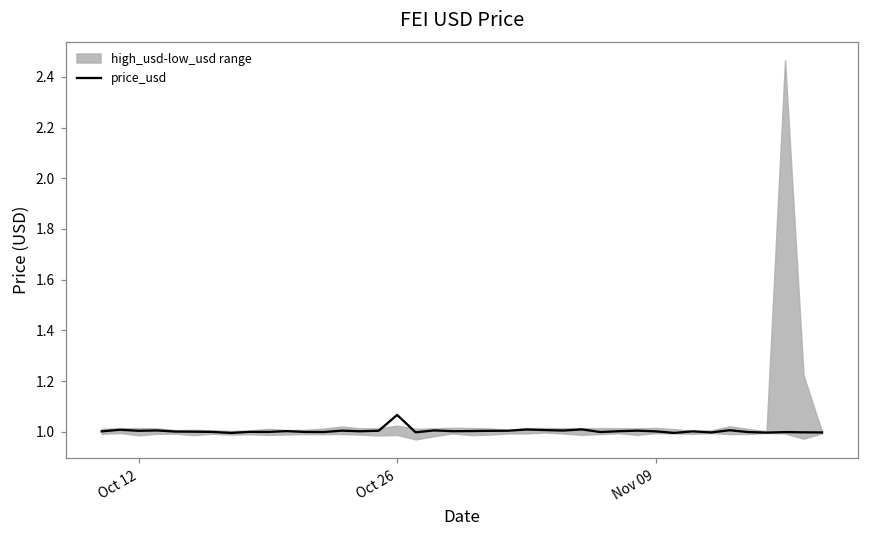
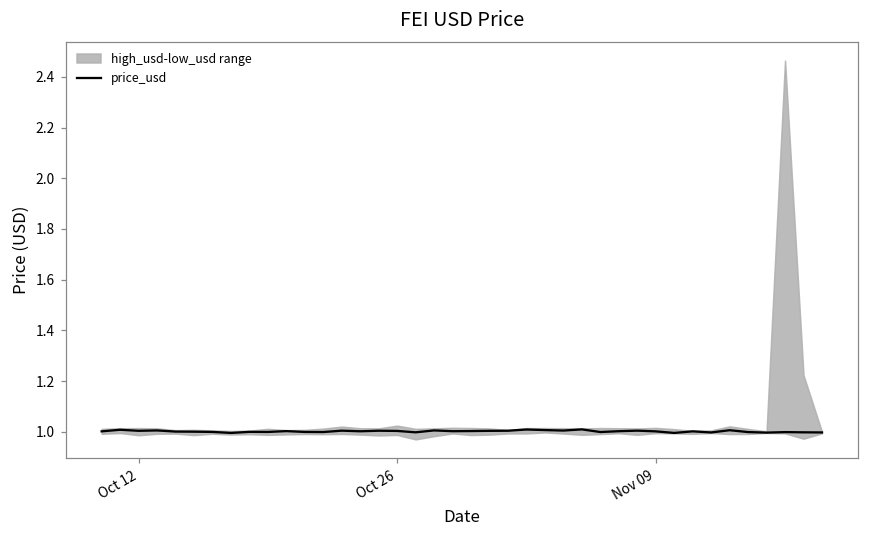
price_usd, Oct 26: 1.07 -> 1.00
